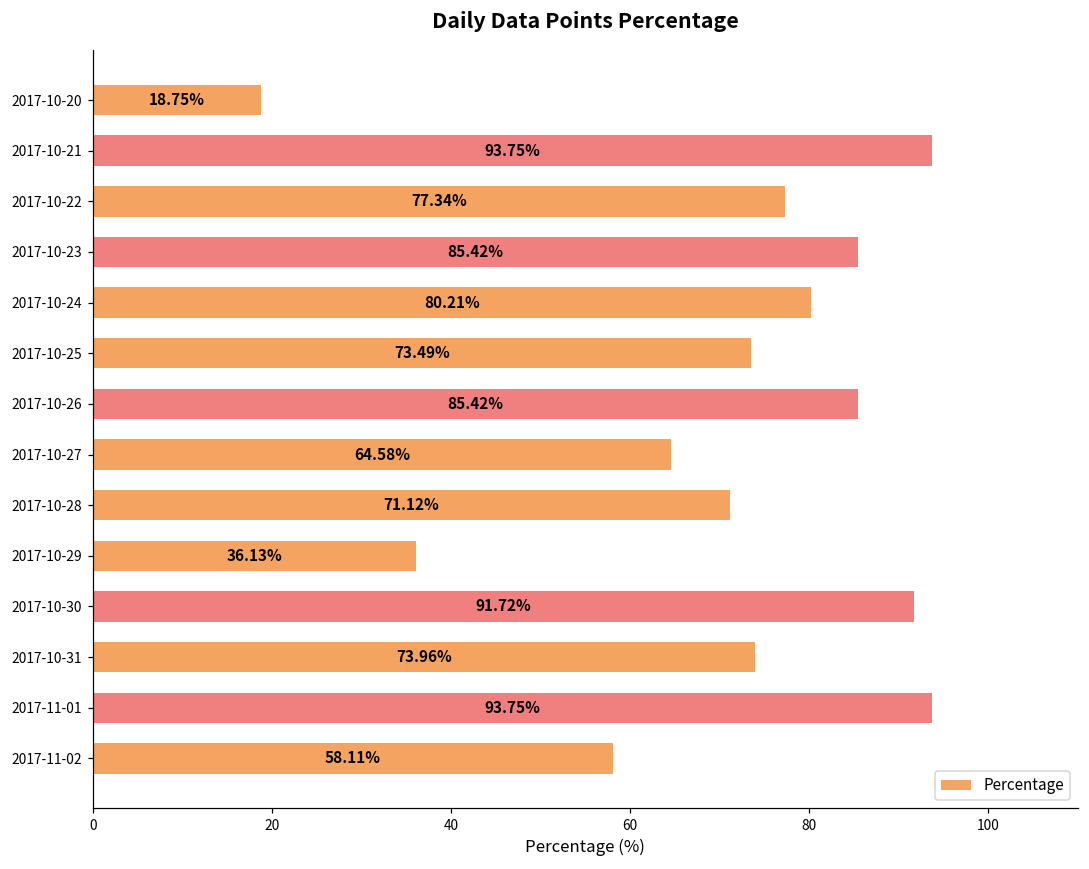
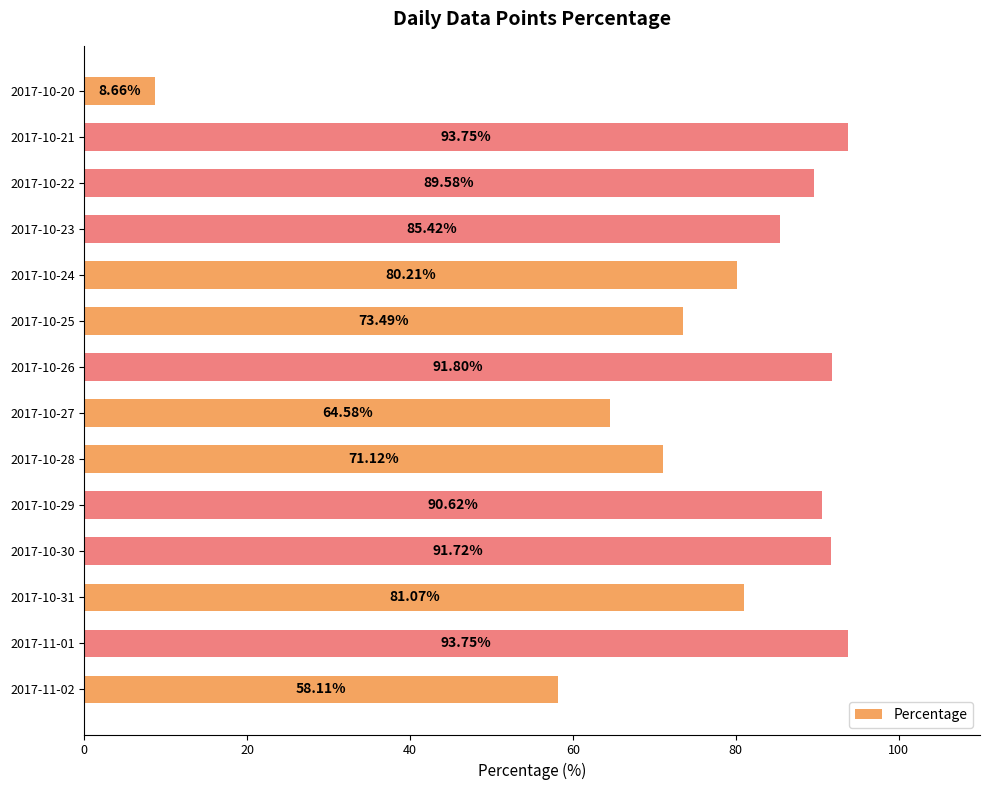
2017-10-20: 18.75% -> 8.66%
2017-10-22: 77.34% -> 89.58%
2017-10-26: 85.42% -> 91.80%
2017-10-29: 36.13% -> 90.62%
2017-10-31: 73.96% -> 81.07%
